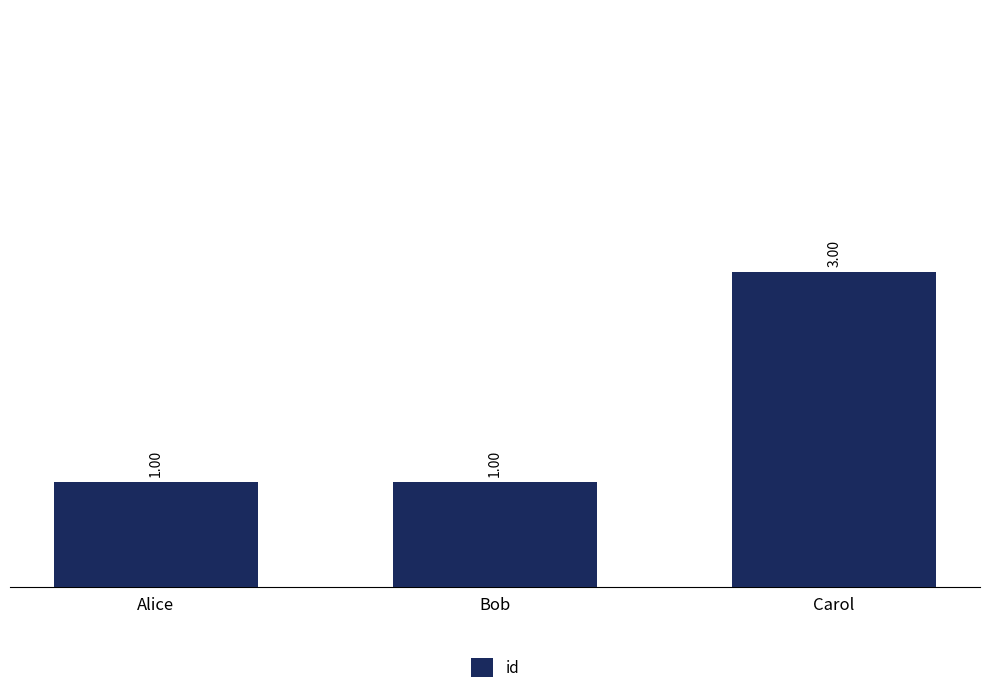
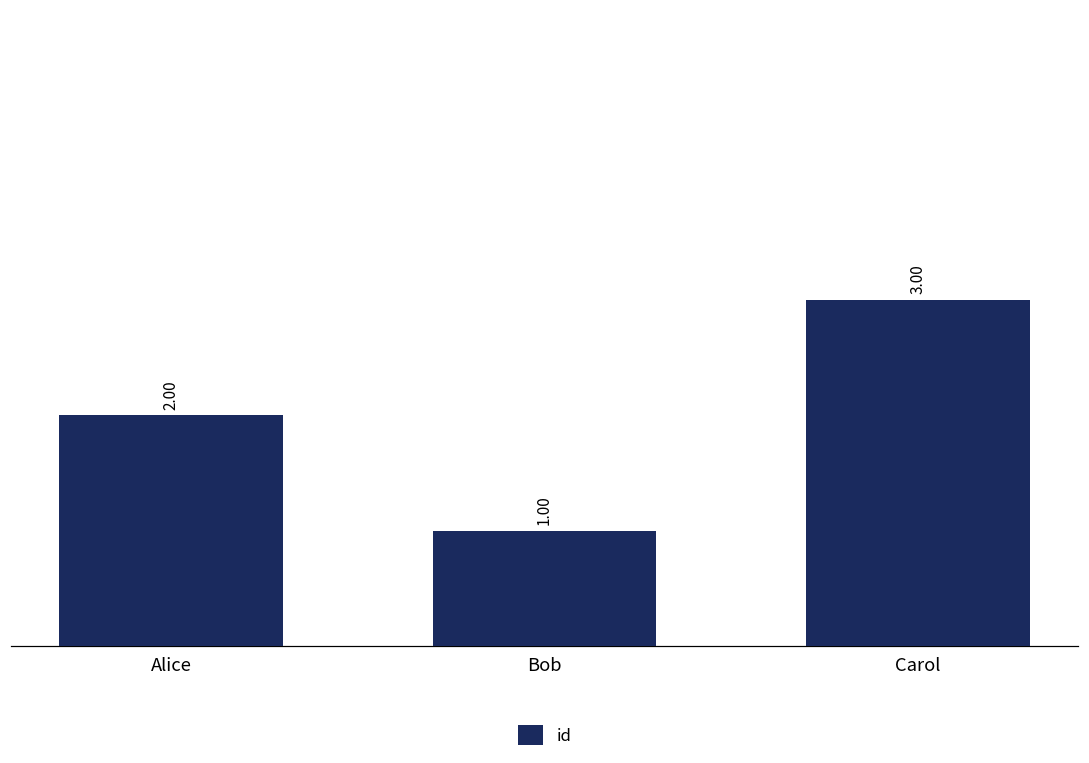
Alice: 1.00 -> 2.00
